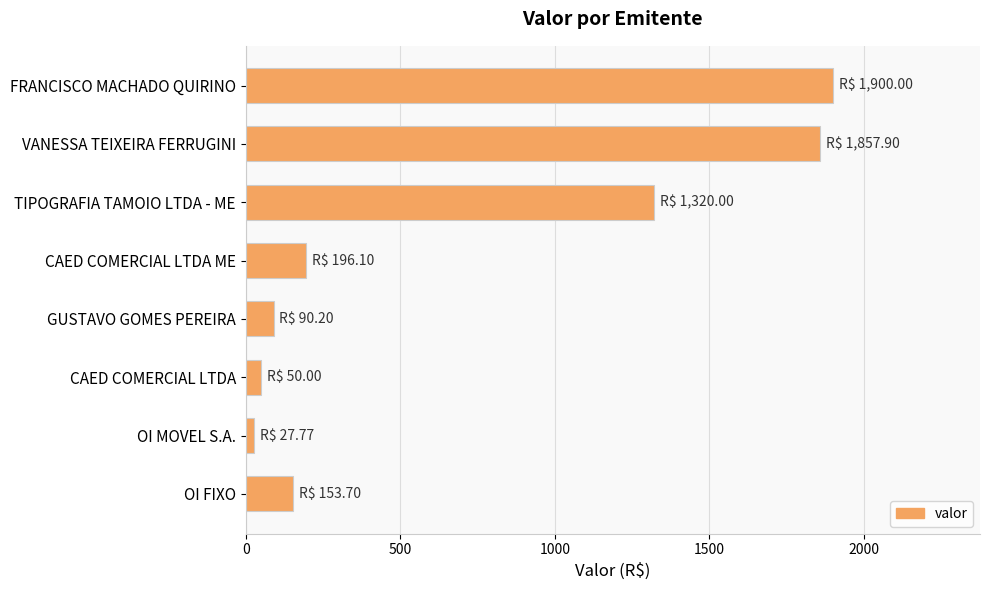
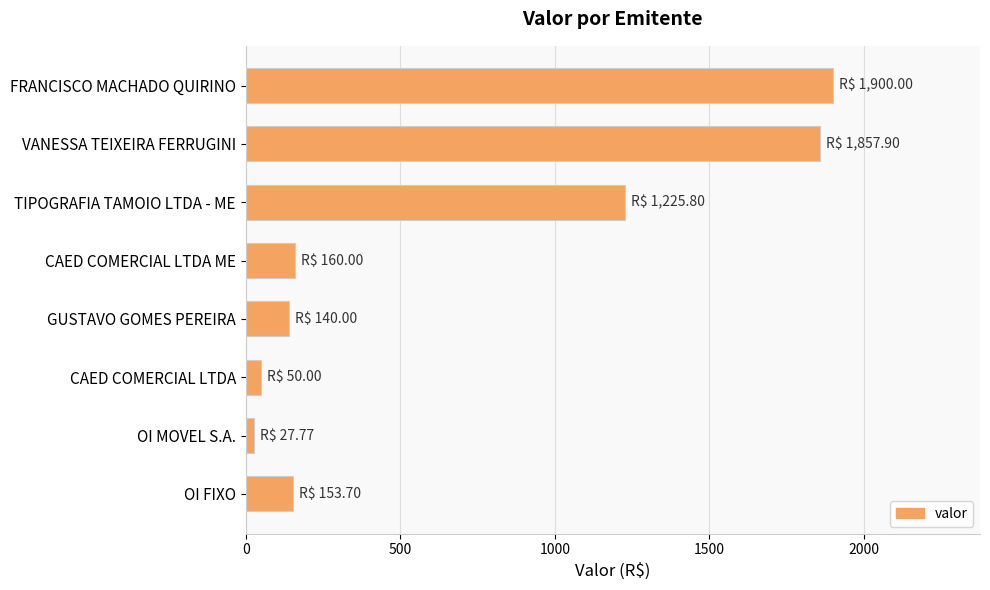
TIPOGRAFIA TAMOIO LTDA - ME: 1,320.00 -> 1,225.80
CAED COMERCIAL LTDA ME: 196.10 -> 160.00
GUSTAVO GOMES PEREIRA: 90.20 -> 140.00
